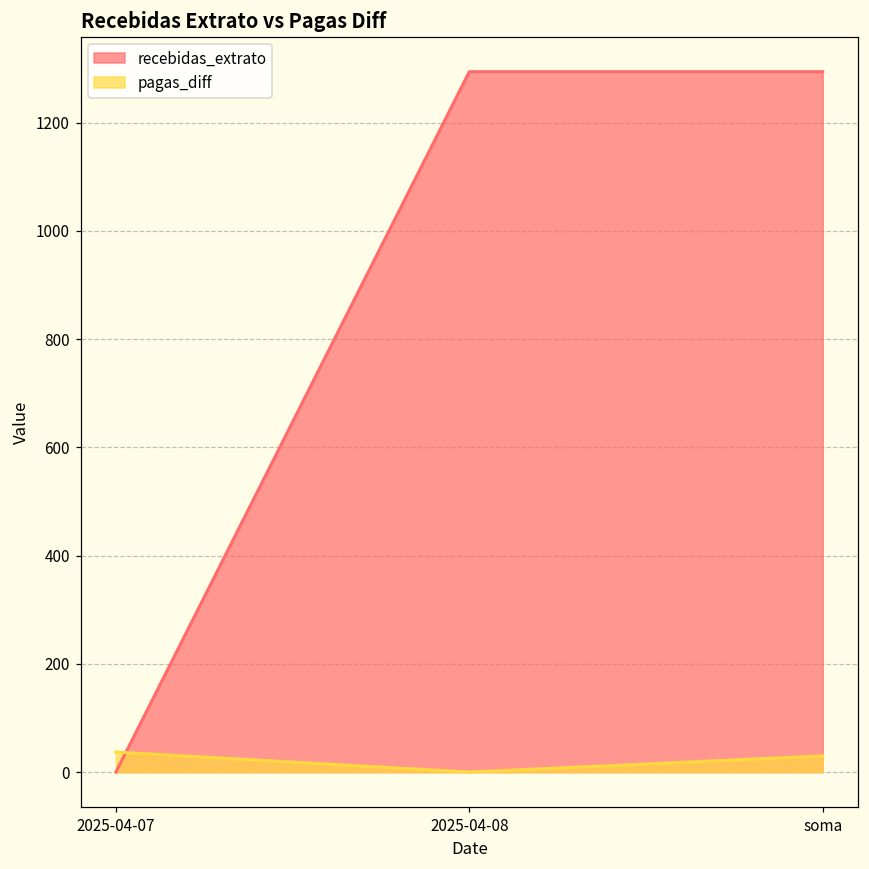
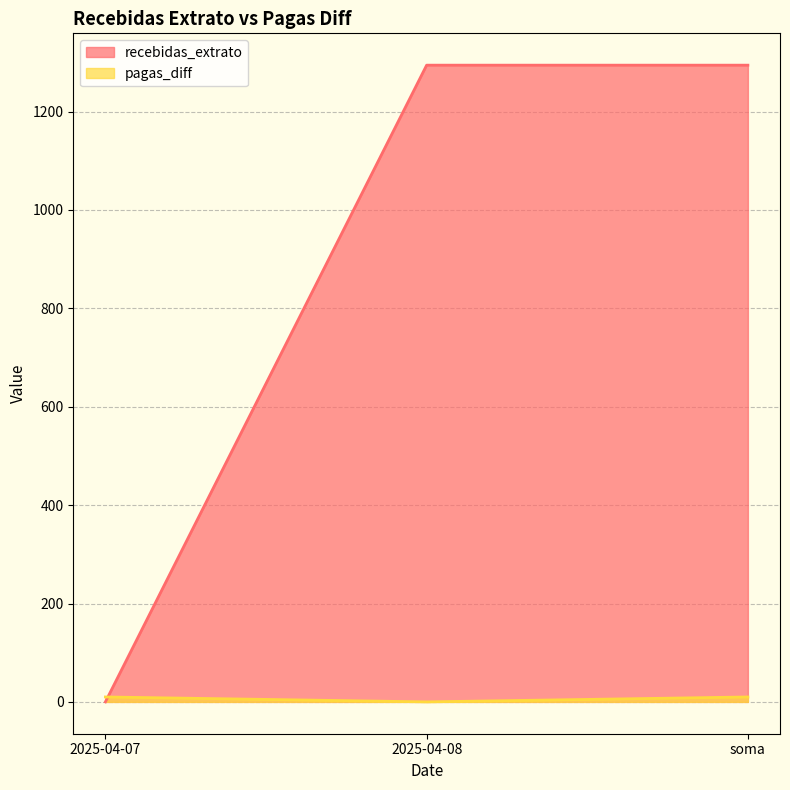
pagas_diff, 2025-04-07: 40 -> 10
pagas_diff, soma: 30 -> 10
